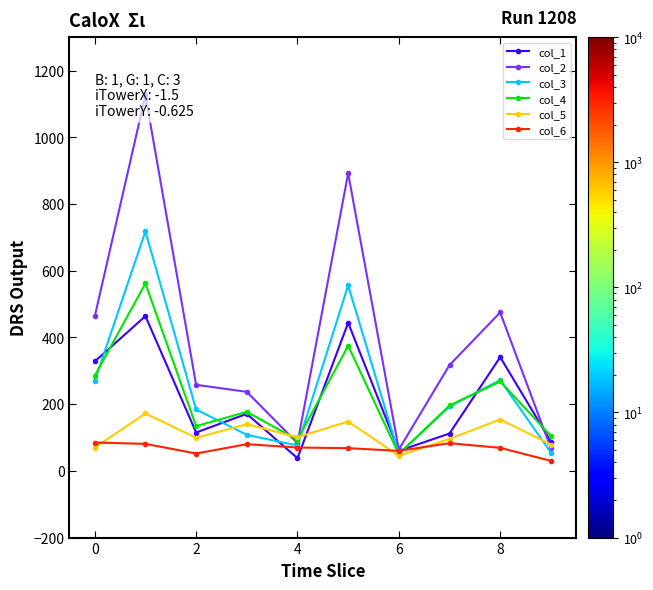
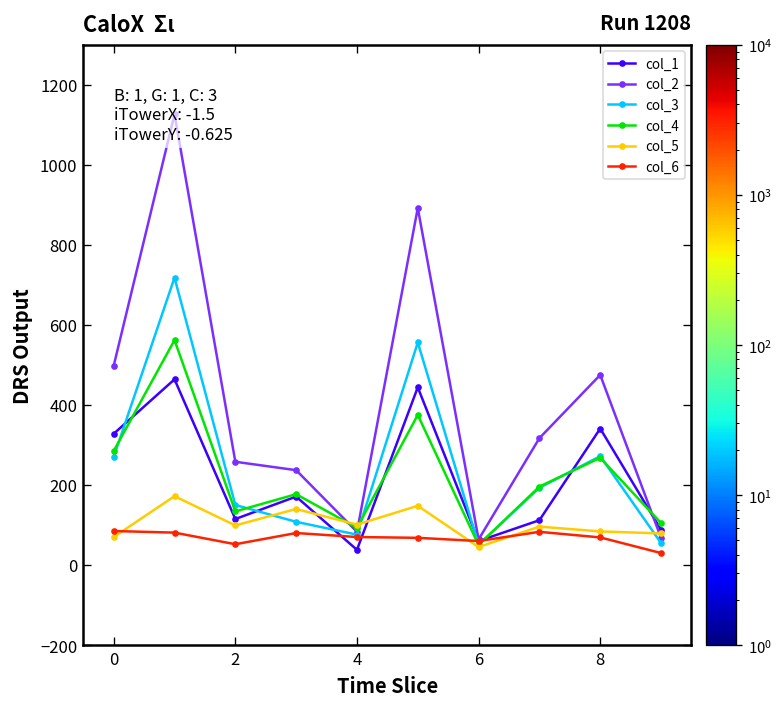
col_2, 0: 460 -> 500
col_3, 2: 180 -> 150
col_5, 8: 150 -> 80
